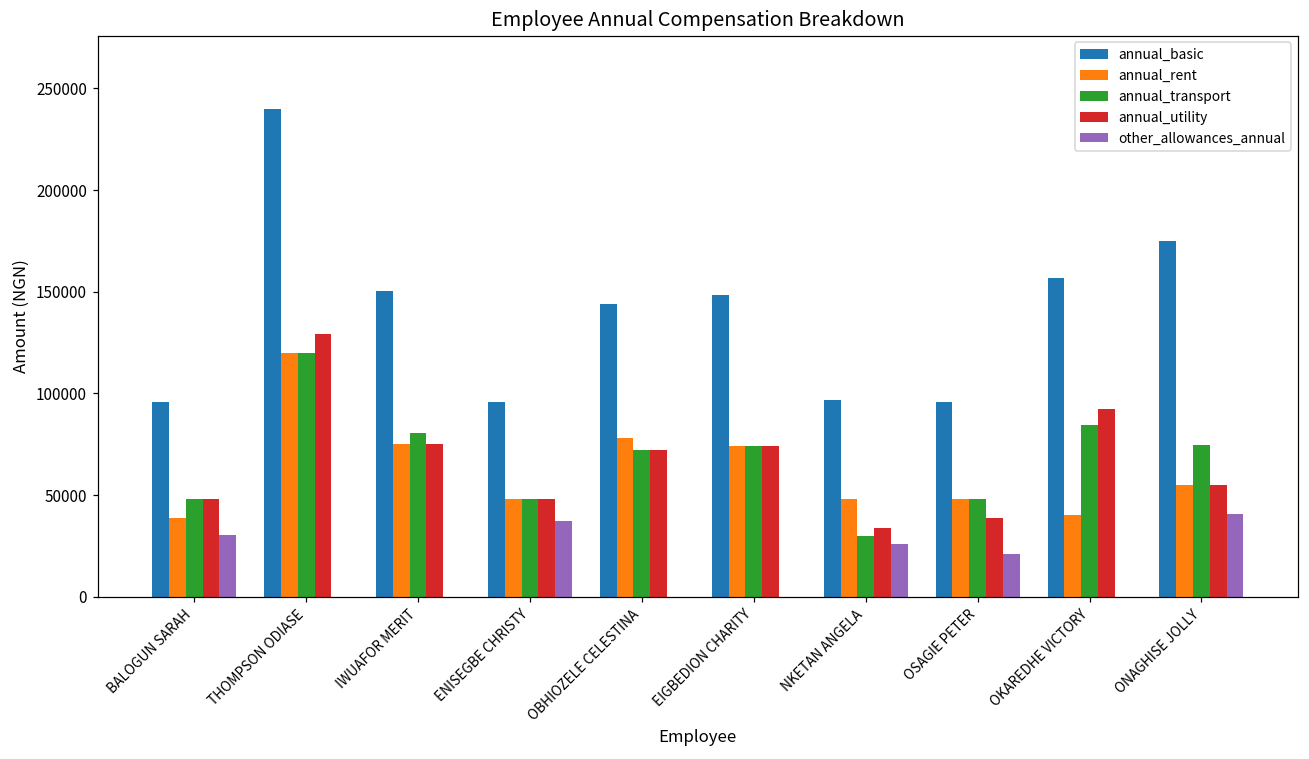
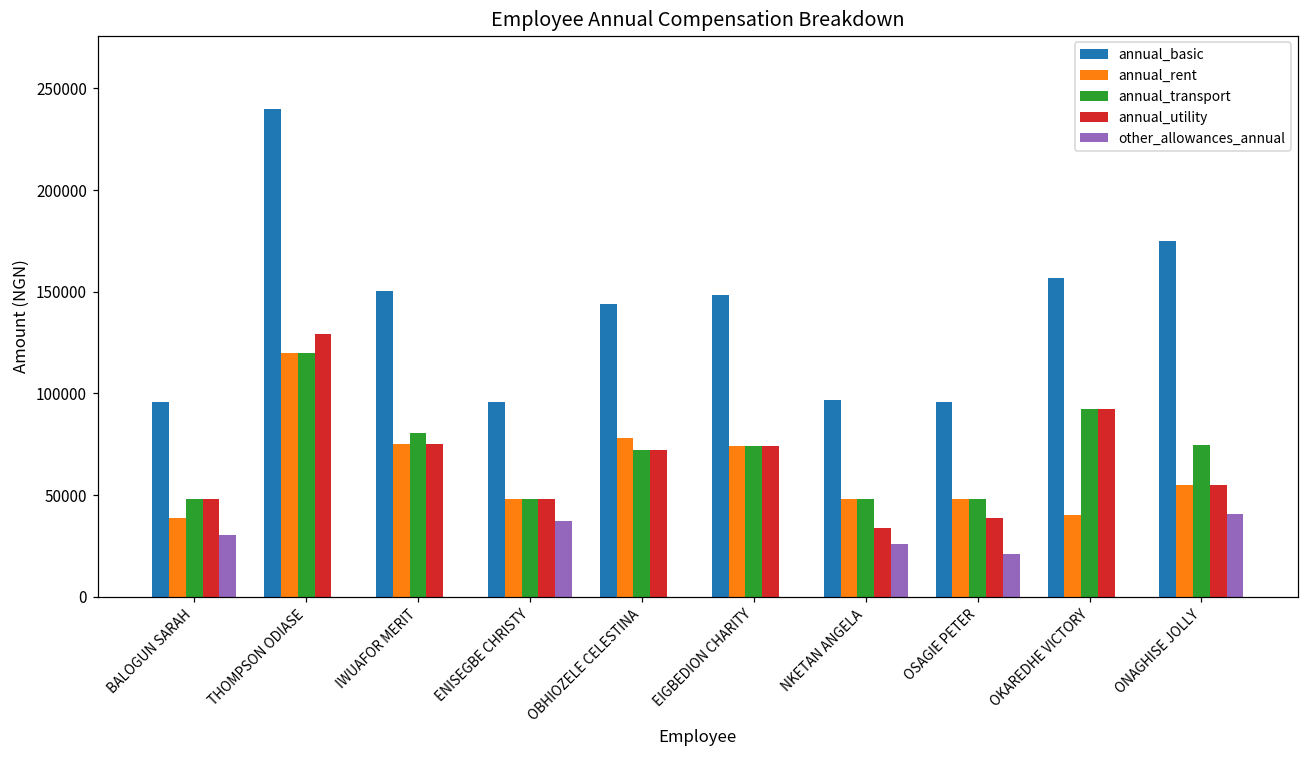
annual_transport, NKETAN ANGELA: 30000 -> 48000
annual_transport, OKAREDHE VICTORY: 85000 -> 92000
